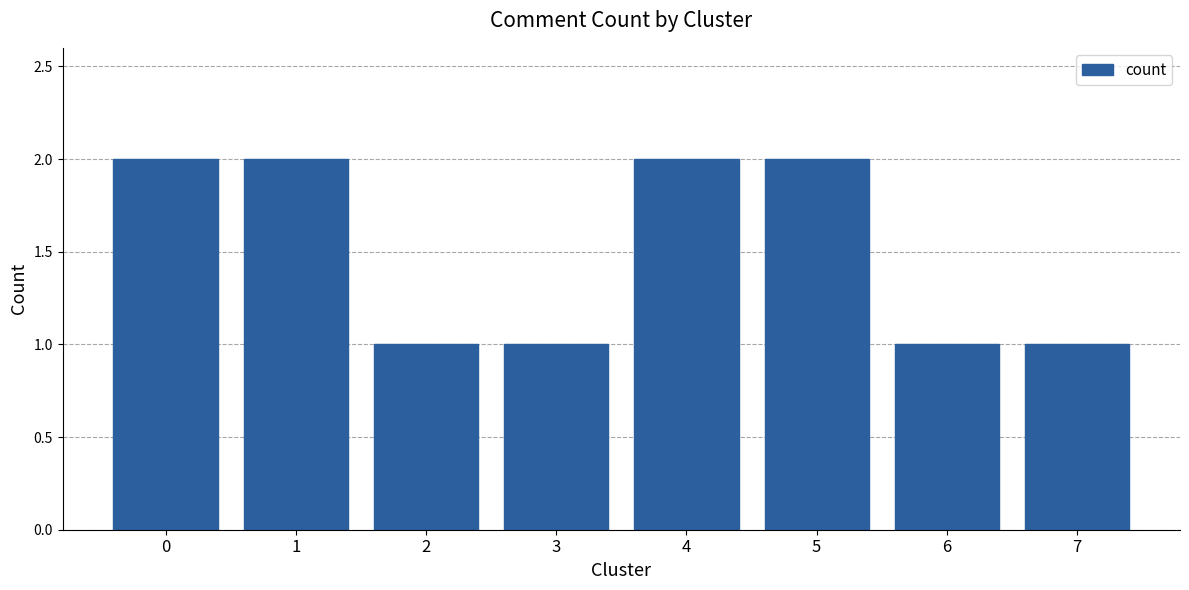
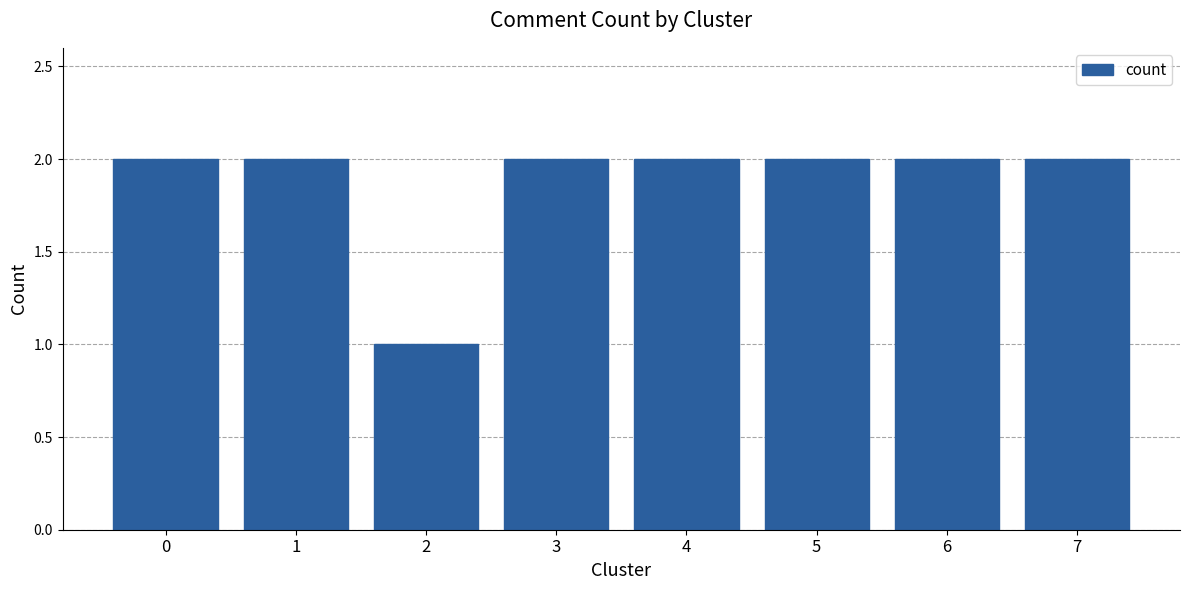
3: 1 -> 2
6: 1 -> 2
7: 1 -> 2
